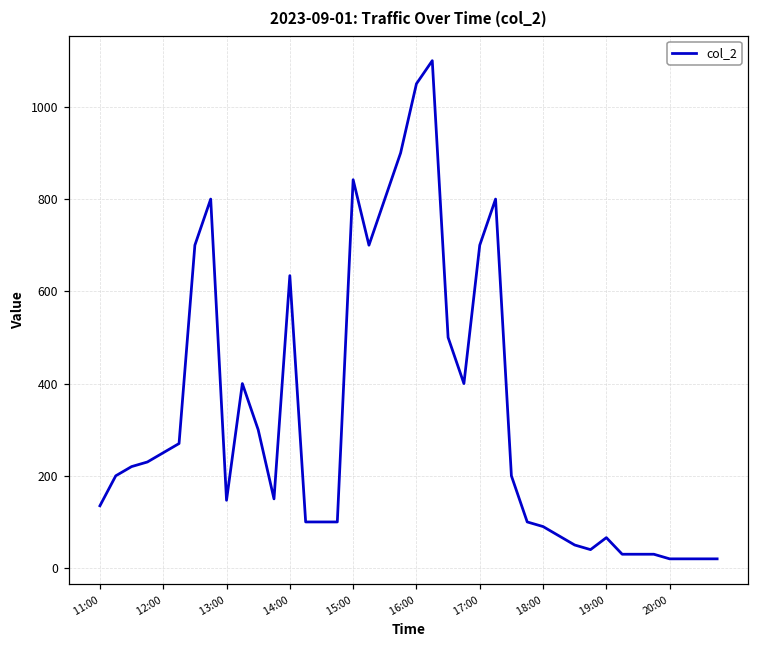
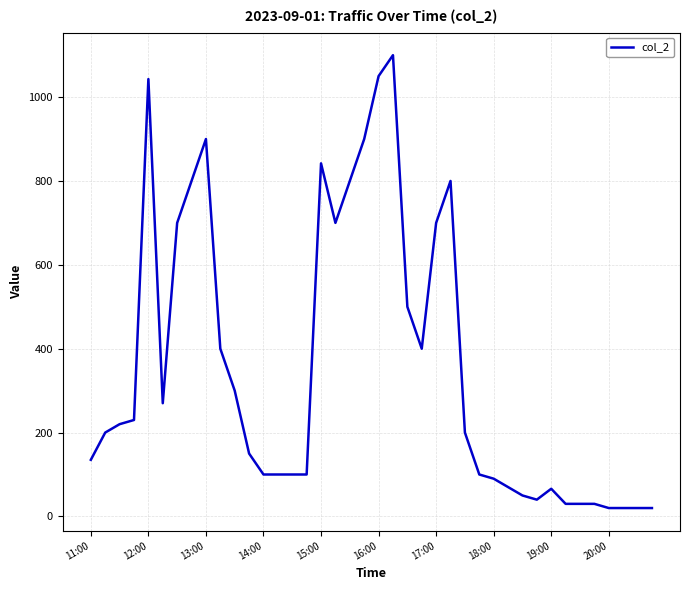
12:00: 250 -> 1040
13:00: 150 -> 900
14:00: 630 -> 100
